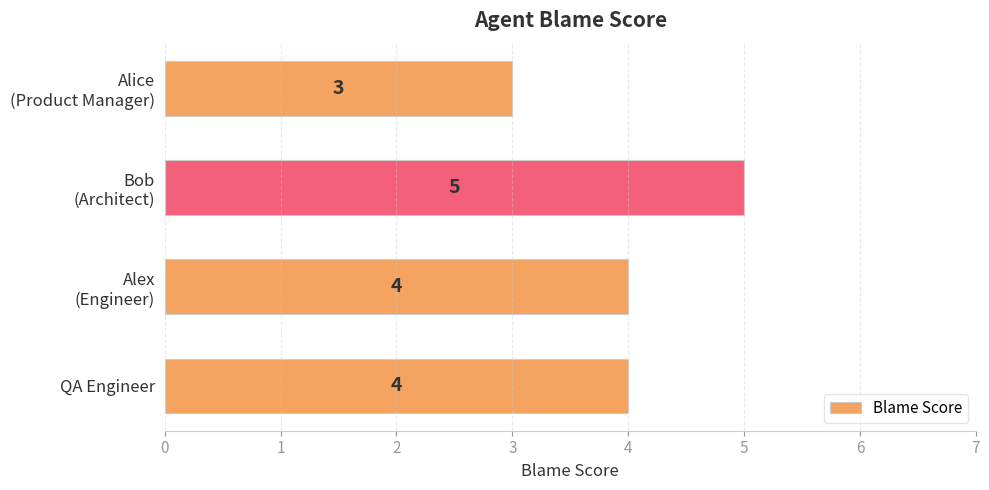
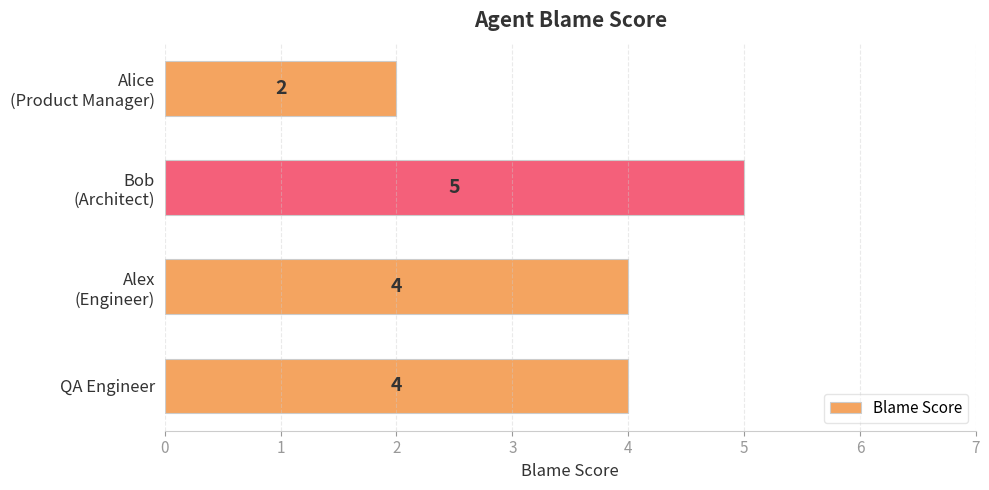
Alice (Product Manager): 3 -> 2
